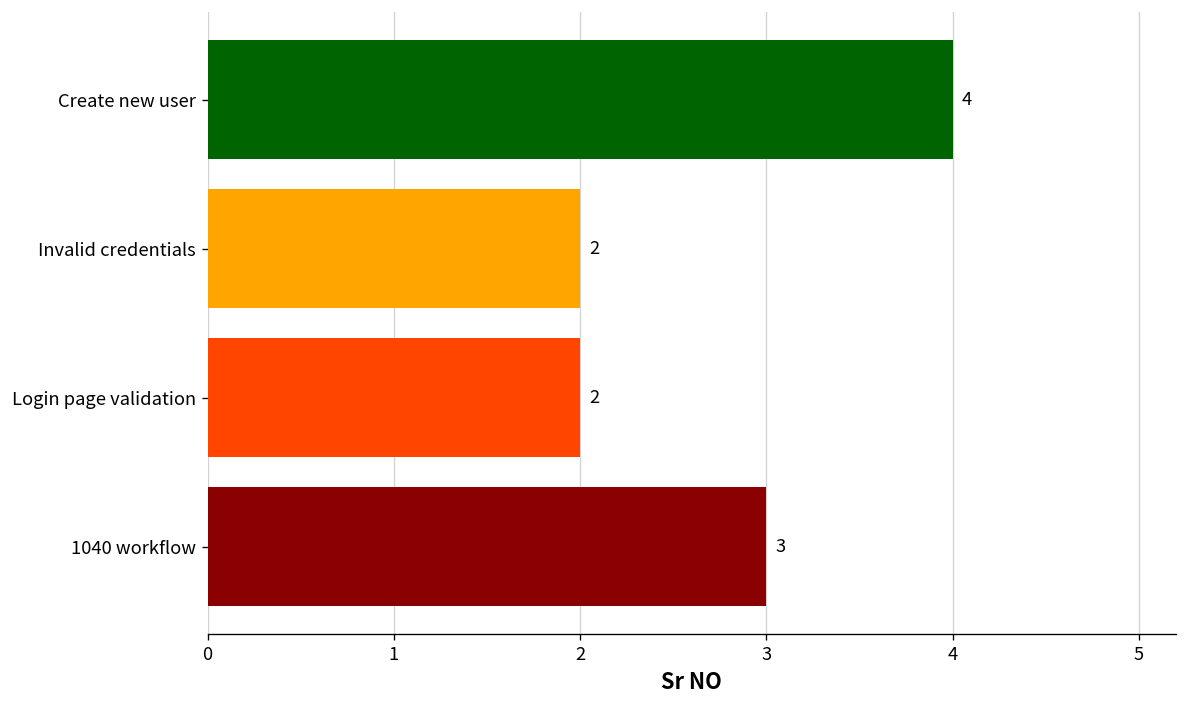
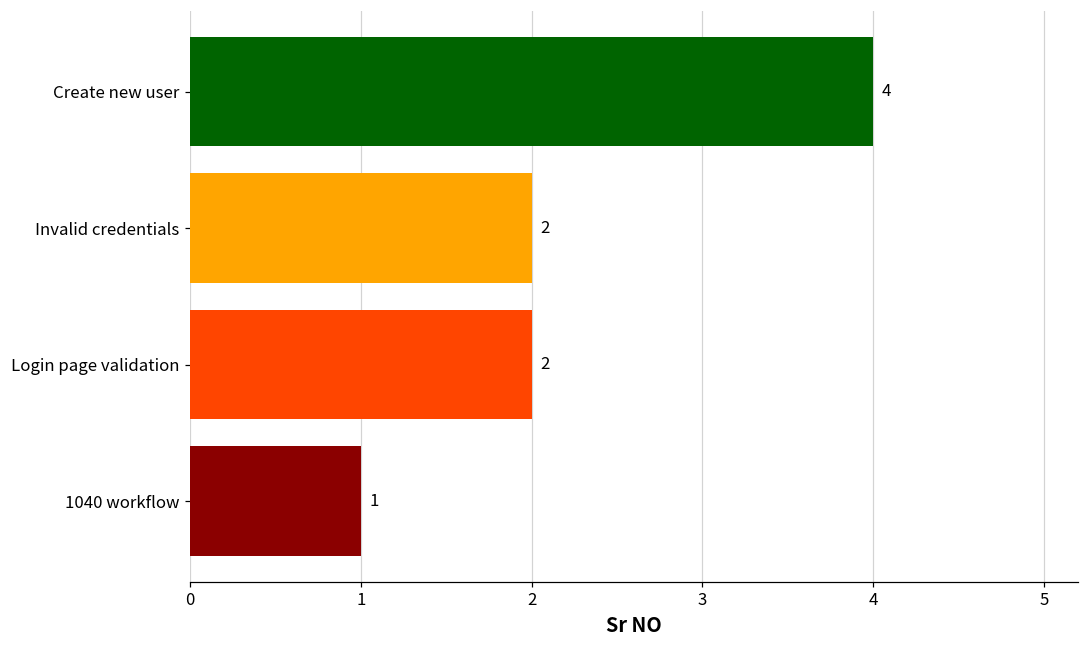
1040 workflow: 3 -> 1
